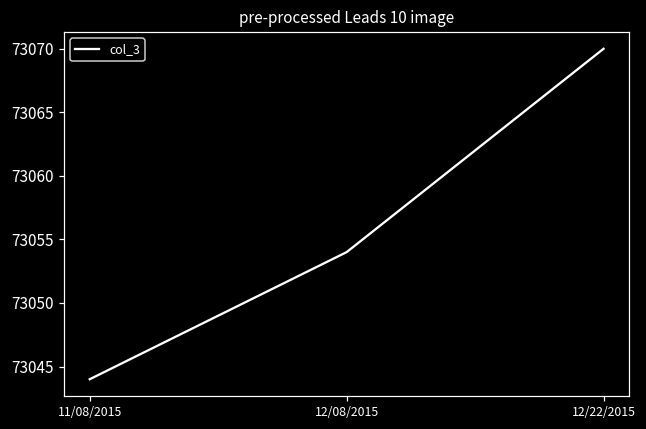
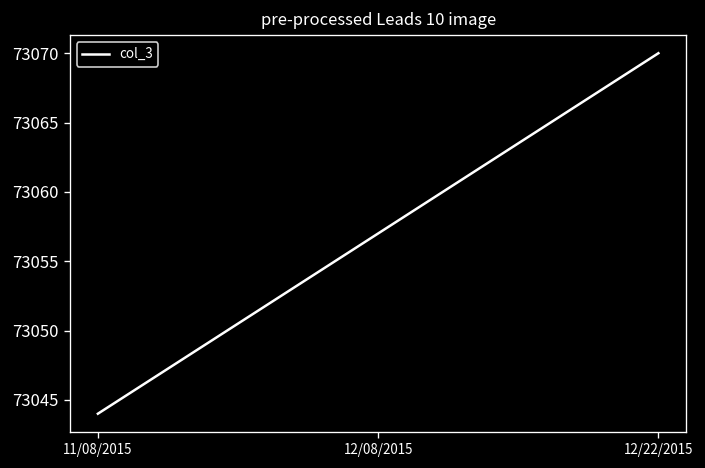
12/08/2015: 73054 -> 73057
